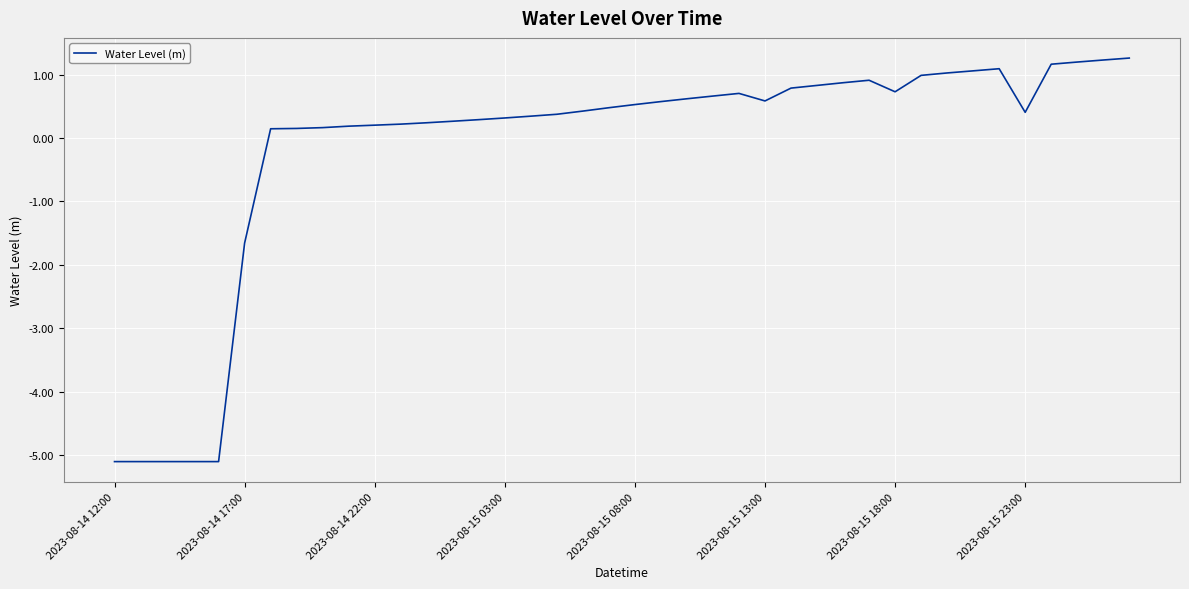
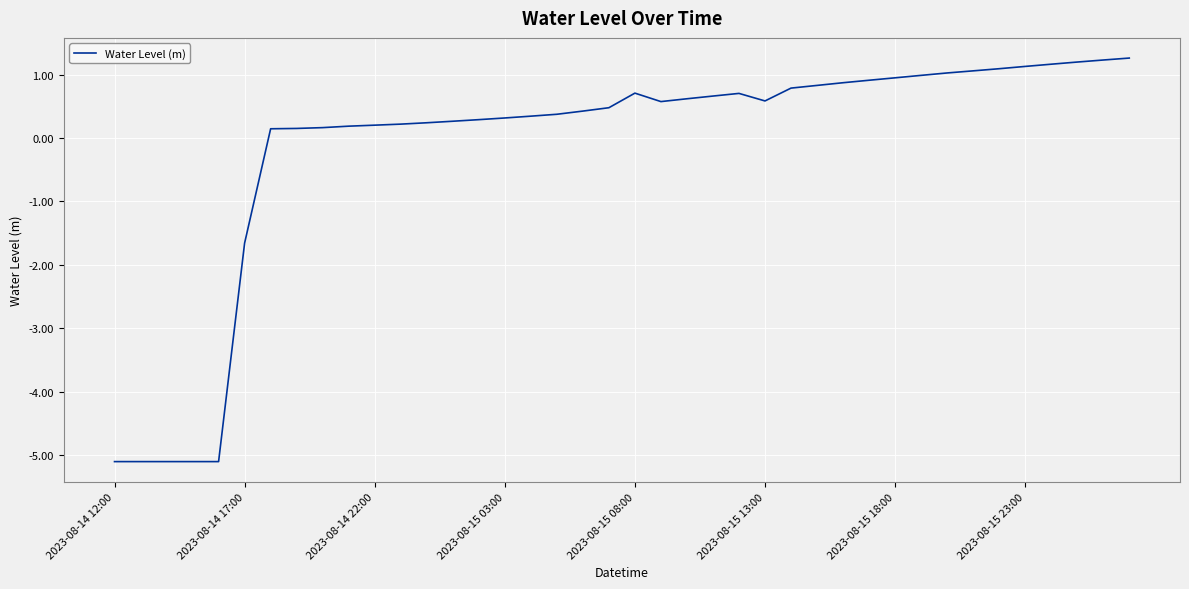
2023-08-15 08:00: 0.5 -> 0.7
2023-08-15 18:00: 0.7 -> 0.9
2023-08-15 23:00: 0.4 -> 1.1
